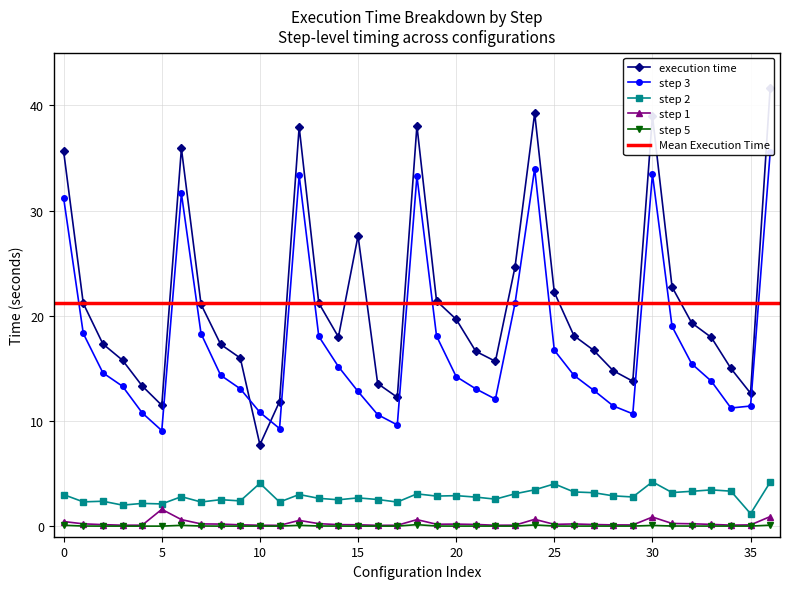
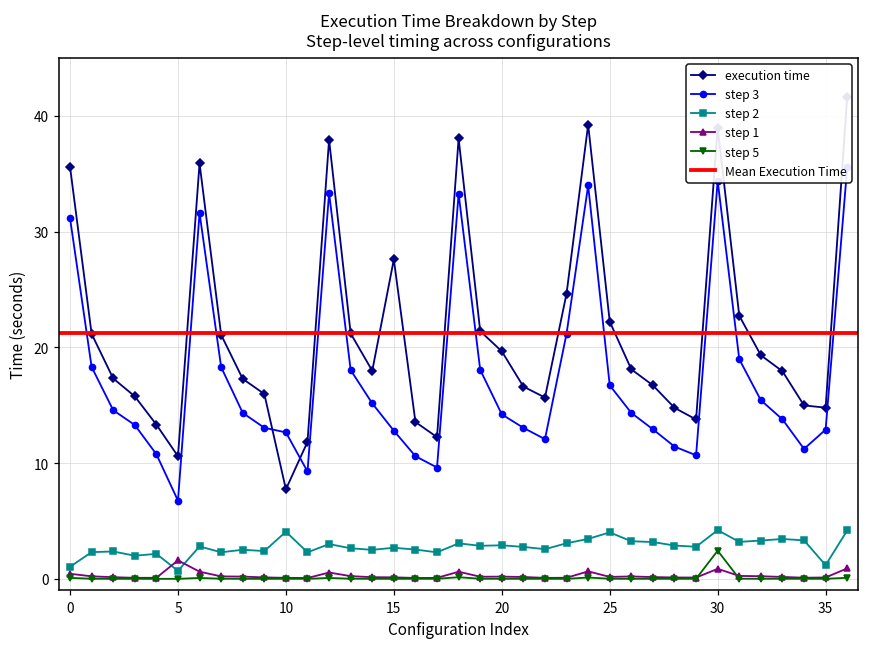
step 2, 0: 3.0 -> 1.0
execution time, 5: 11.5 -> 10.6
step 3, 5: 9.1 -> 6.8
step 2, 5: 2.1 -> 0.7
step 3, 10: 10.8 -> 12.7
step 3, 30: 33.5 -> 34.4
step 5, 30: 0.1 -> 2.4
execution time, 35: 12.6 -> 14.8
step 3, 35: 11.4 -> 12.9
